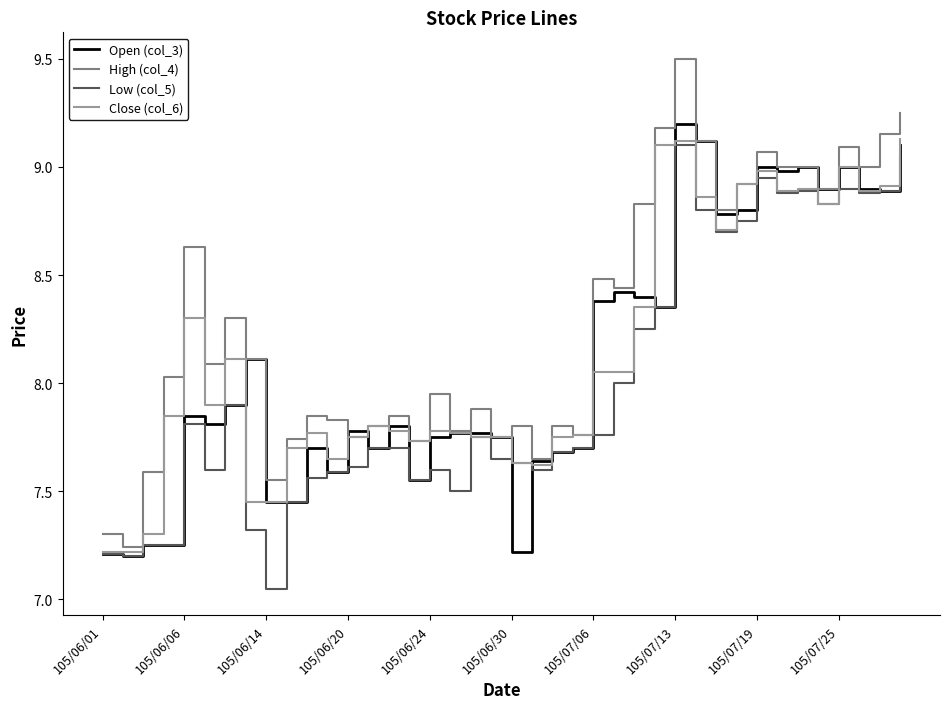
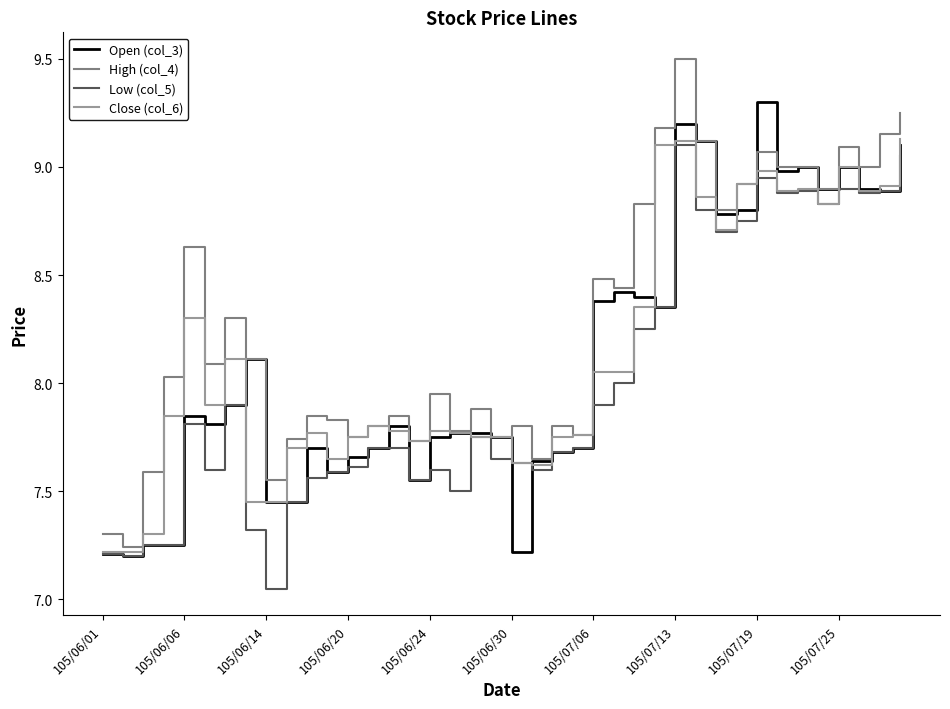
Open (col_3), 105/06/20: 7.78 -> 7.66
Low (col_5), 105/07/06: 7.76 -> 7.90
Open (col_3), 105/07/19: 9.0 -> 9.3
